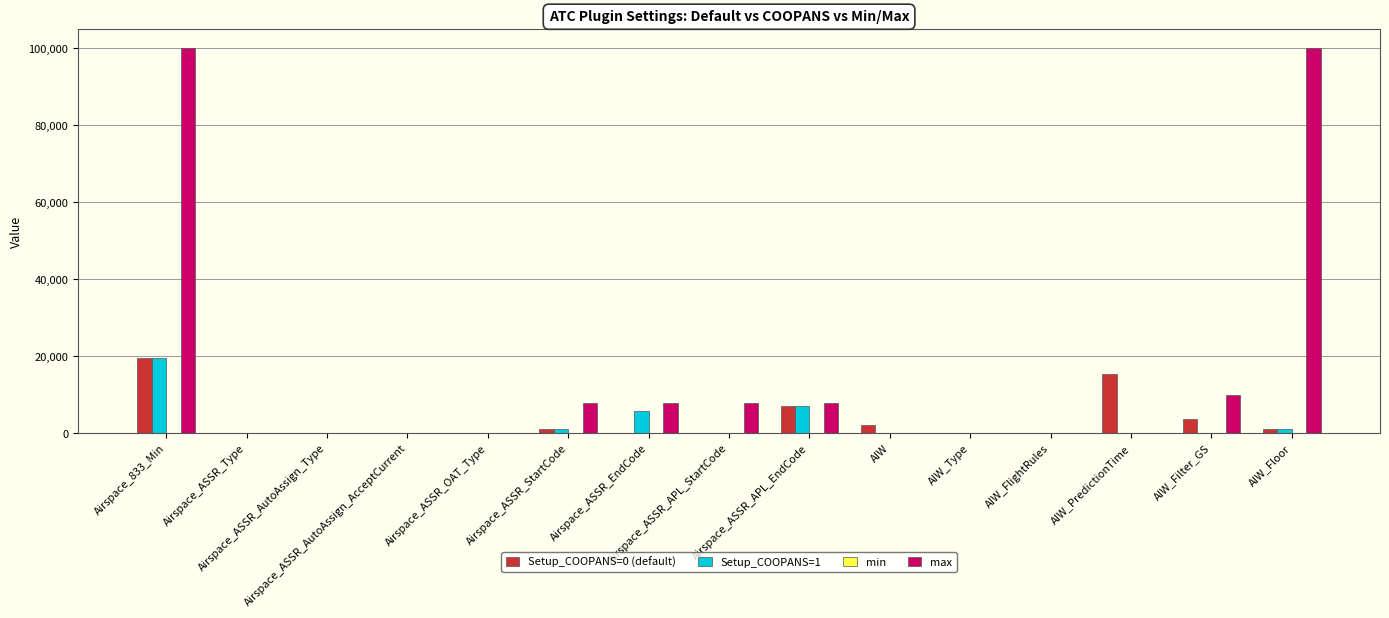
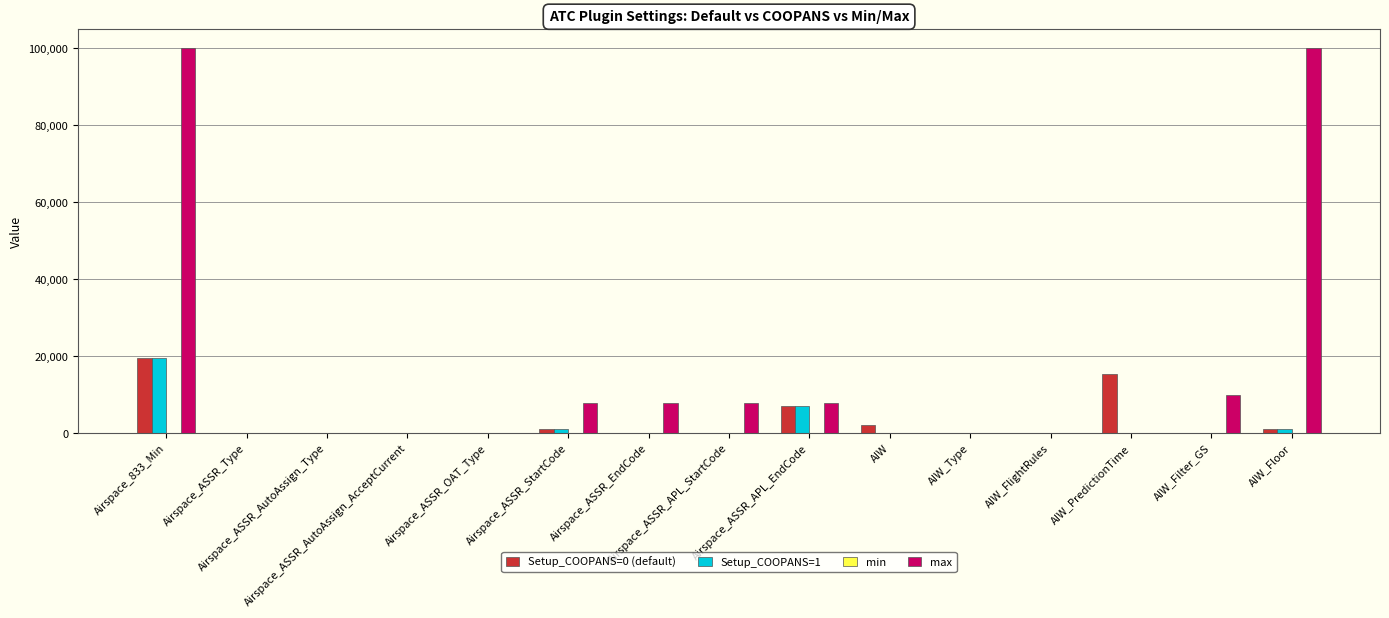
Setup_COOPANS=1, Airspace_ASSR_EndCode: 6,000 -> 0
Setup_COOPANS=0 (default), AIW_Filter_GS: 4,000 -> 0
